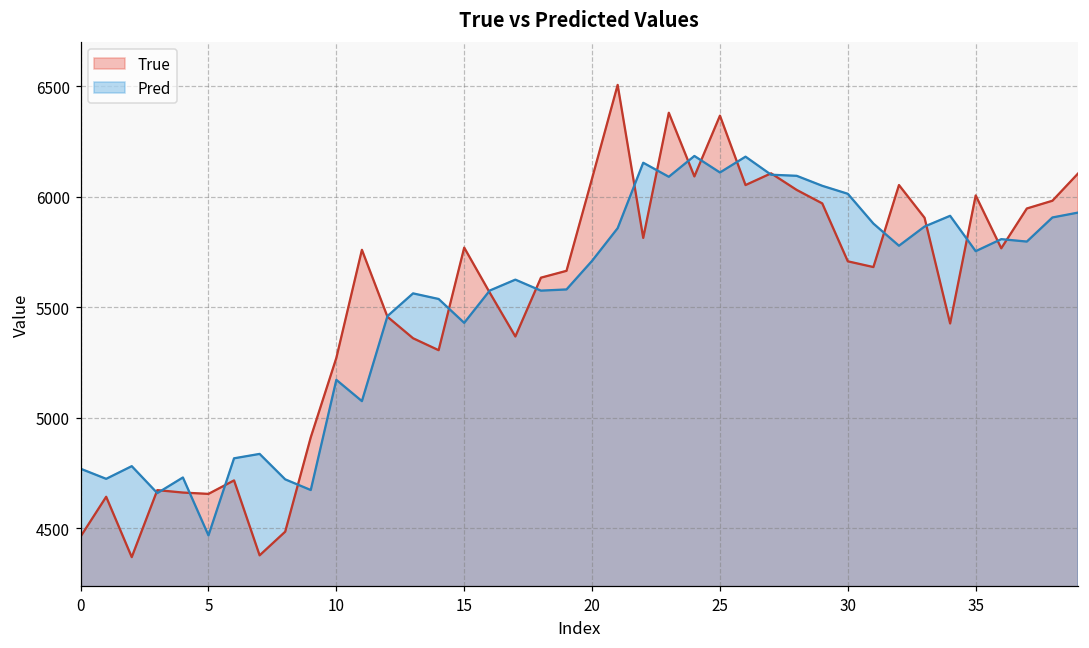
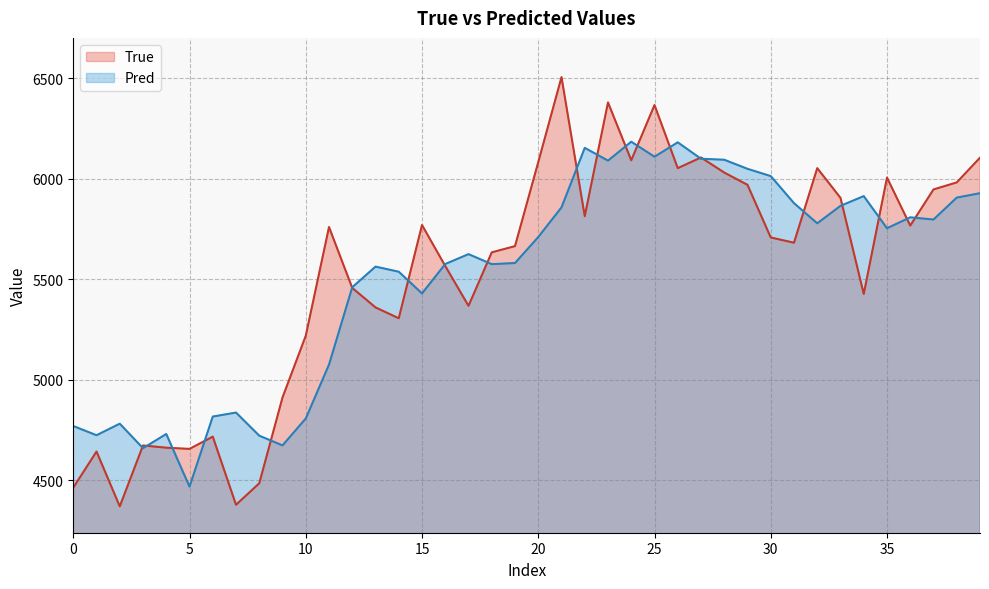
True, 10: 5270 -> 5220
Pred, 10: 5170 -> 4810
